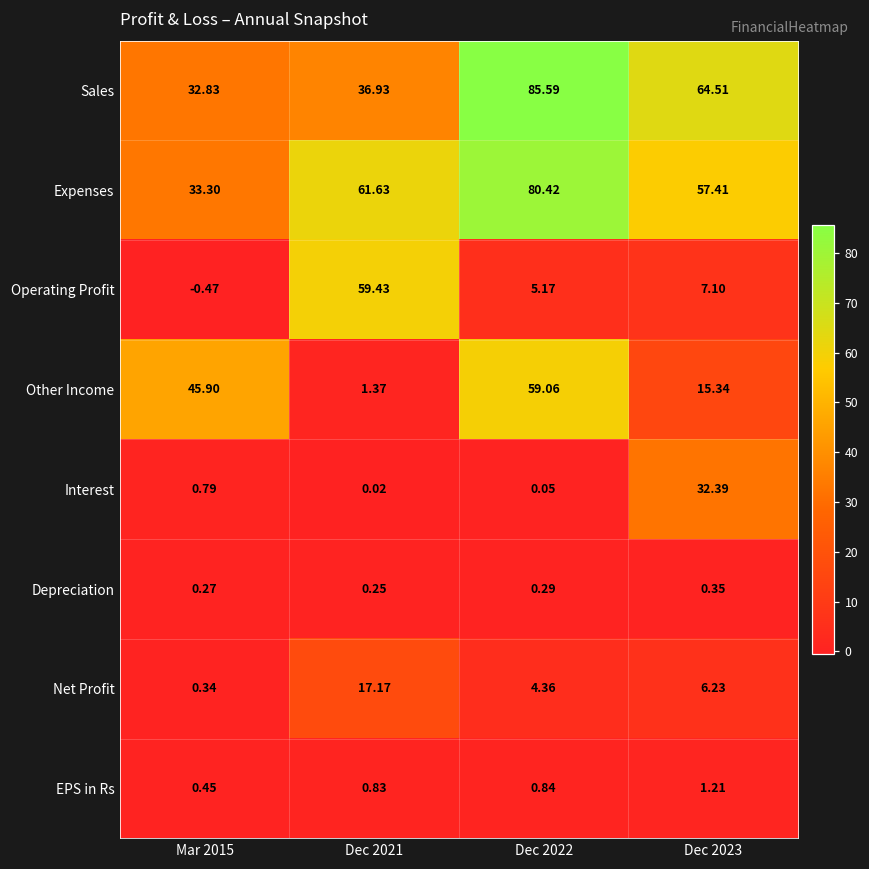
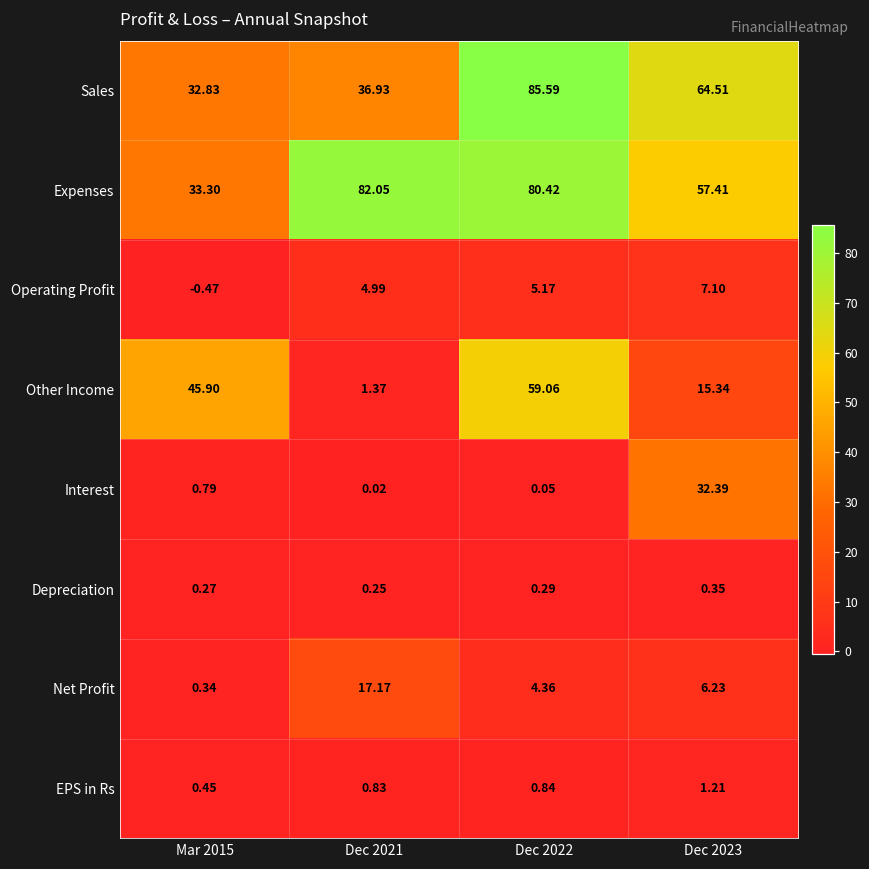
Expenses, Dec 2021: 61.63 -> 82.05
Operating Profit, Dec 2021: 59.43 -> 4.99
